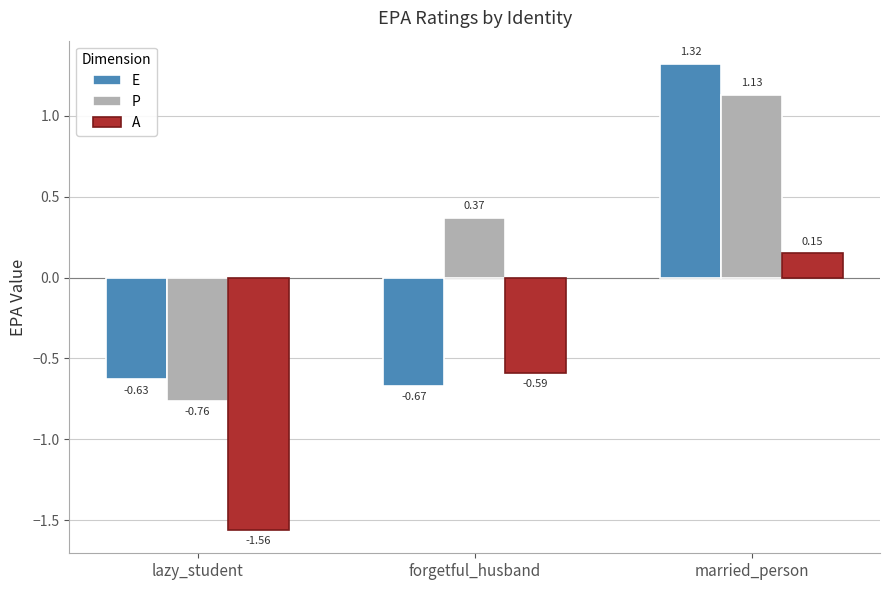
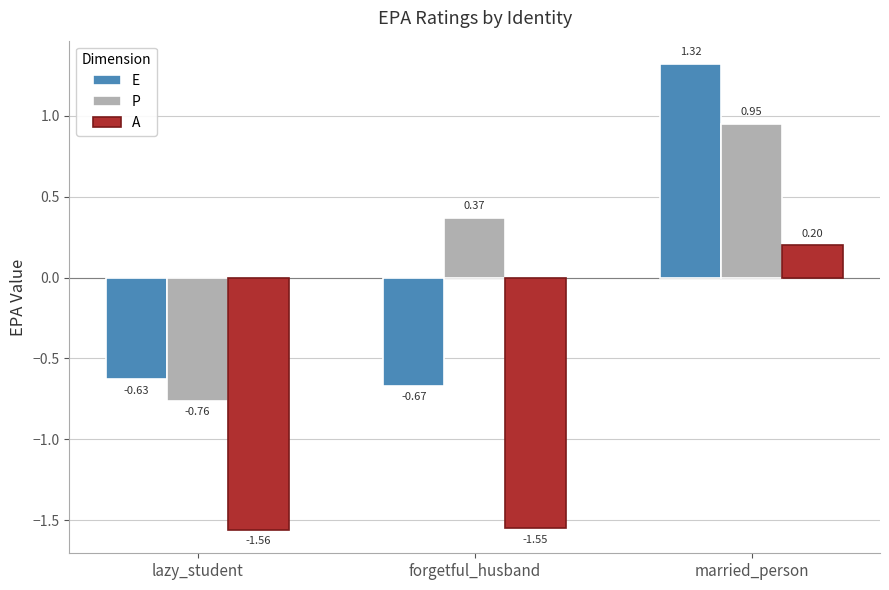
A, forgetful_husband: -0.59 -> -1.55
P, married_person: 1.13 -> 0.95
A, married_person: 0.15 -> 0.20
